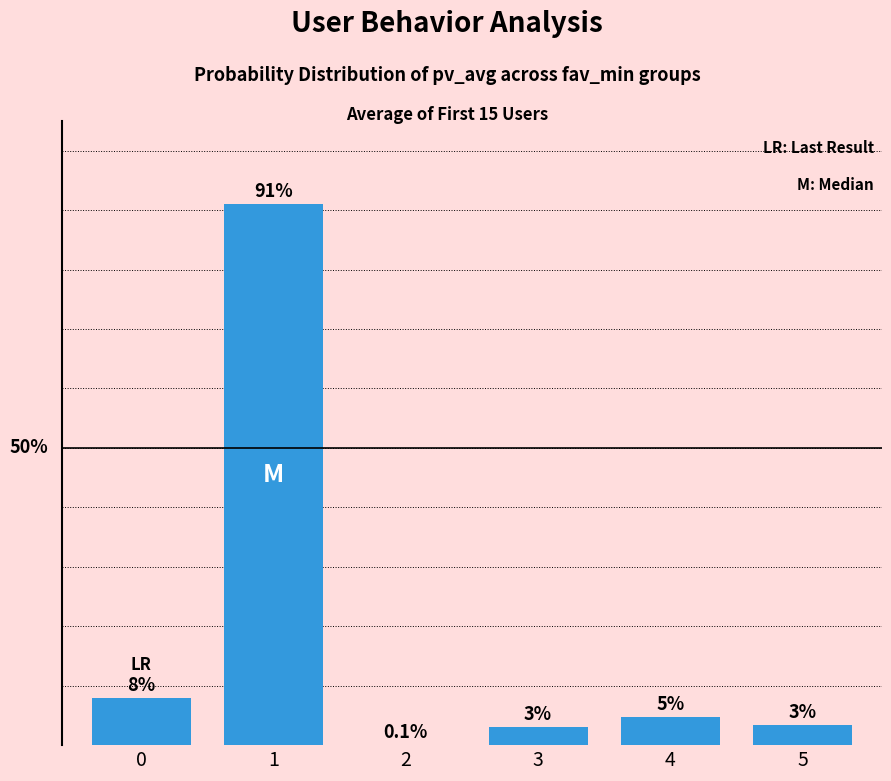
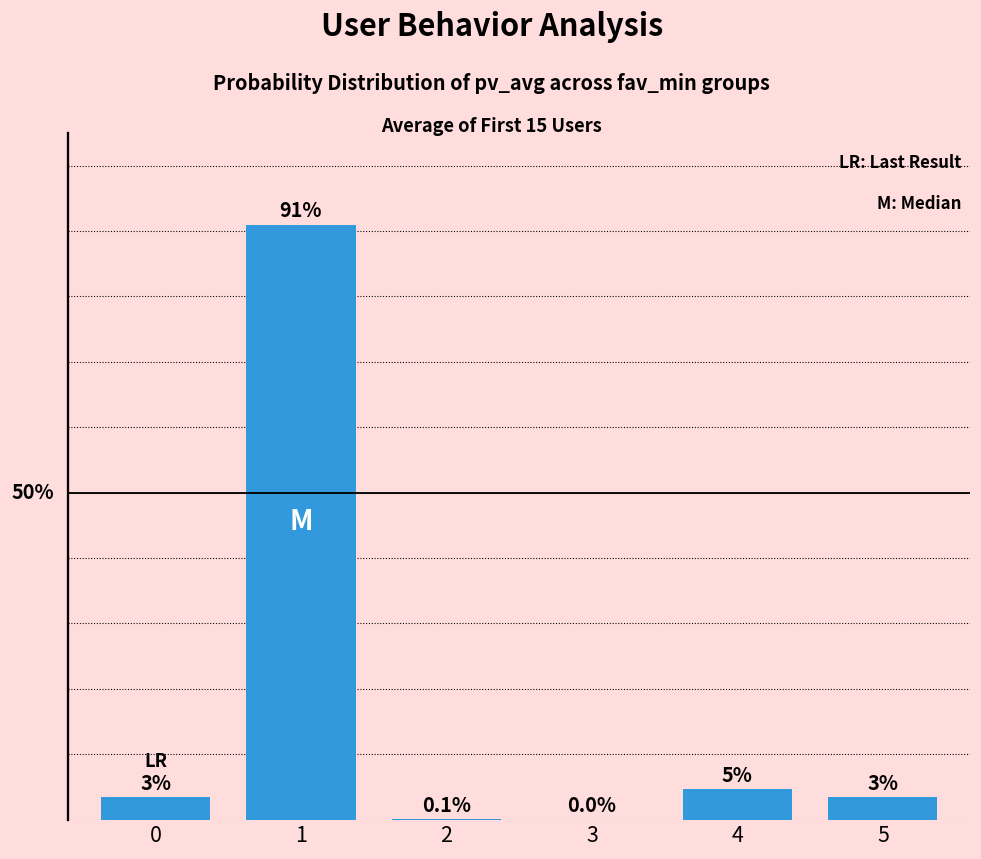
0: 8% -> 3%
3: 3% -> 0.0%
